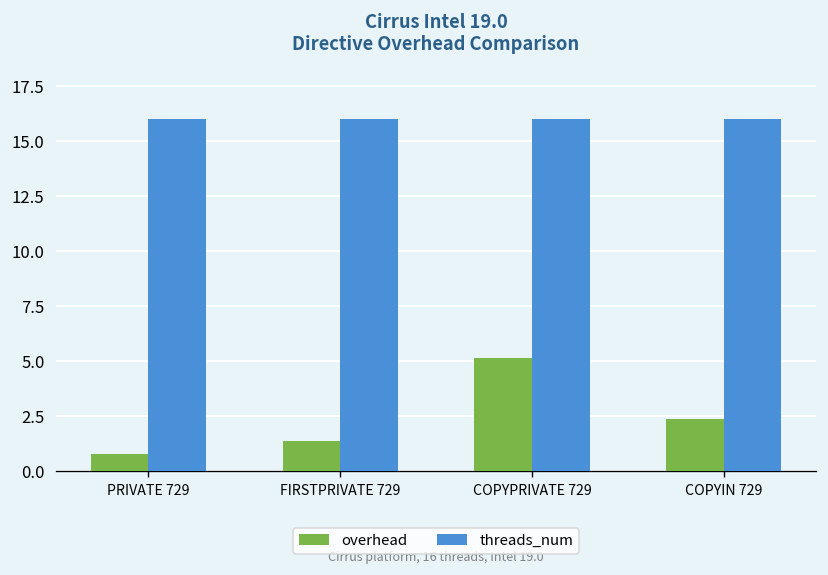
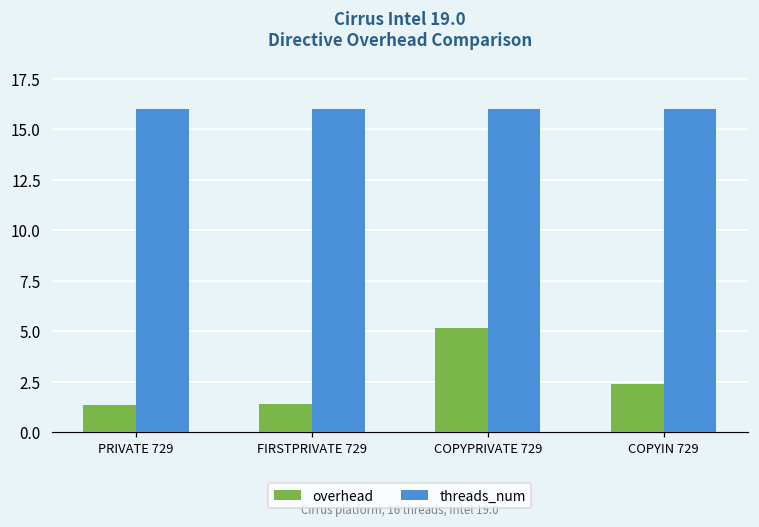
overhead, PRIVATE 729: 0.8 -> 1.3
